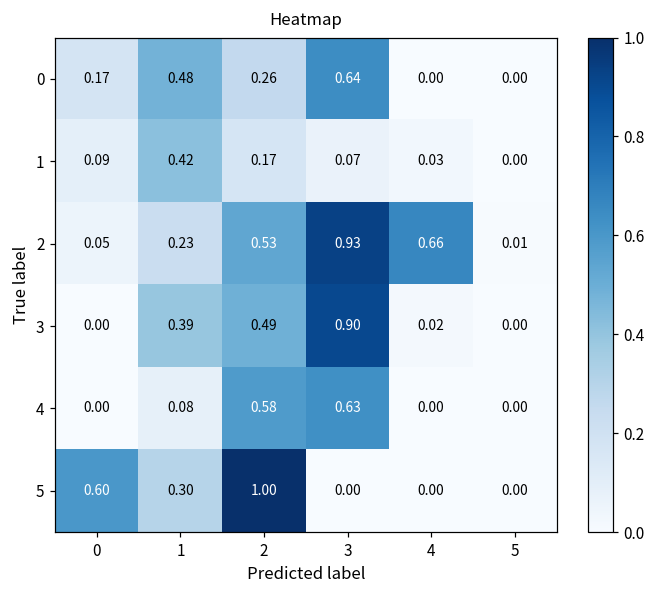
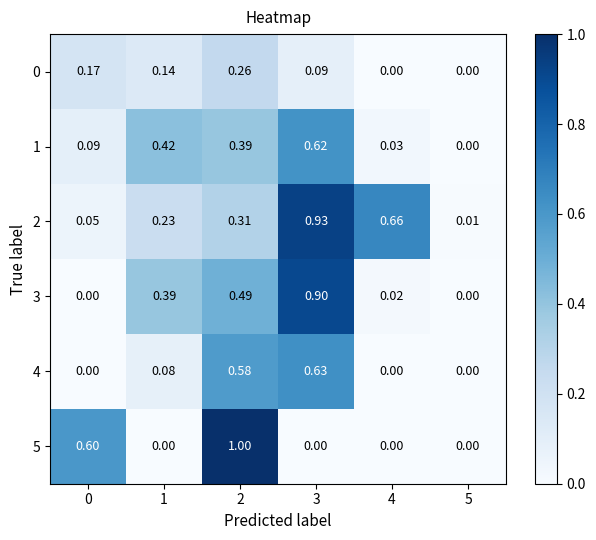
0, 1: 0.48 -> 0.14
0, 3: 0.64 -> 0.09
1, 2: 0.17 -> 0.39
1, 3: 0.07 -> 0.62
2, 2: 0.53 -> 0.31
5, 1: 0.30 -> 0.00
